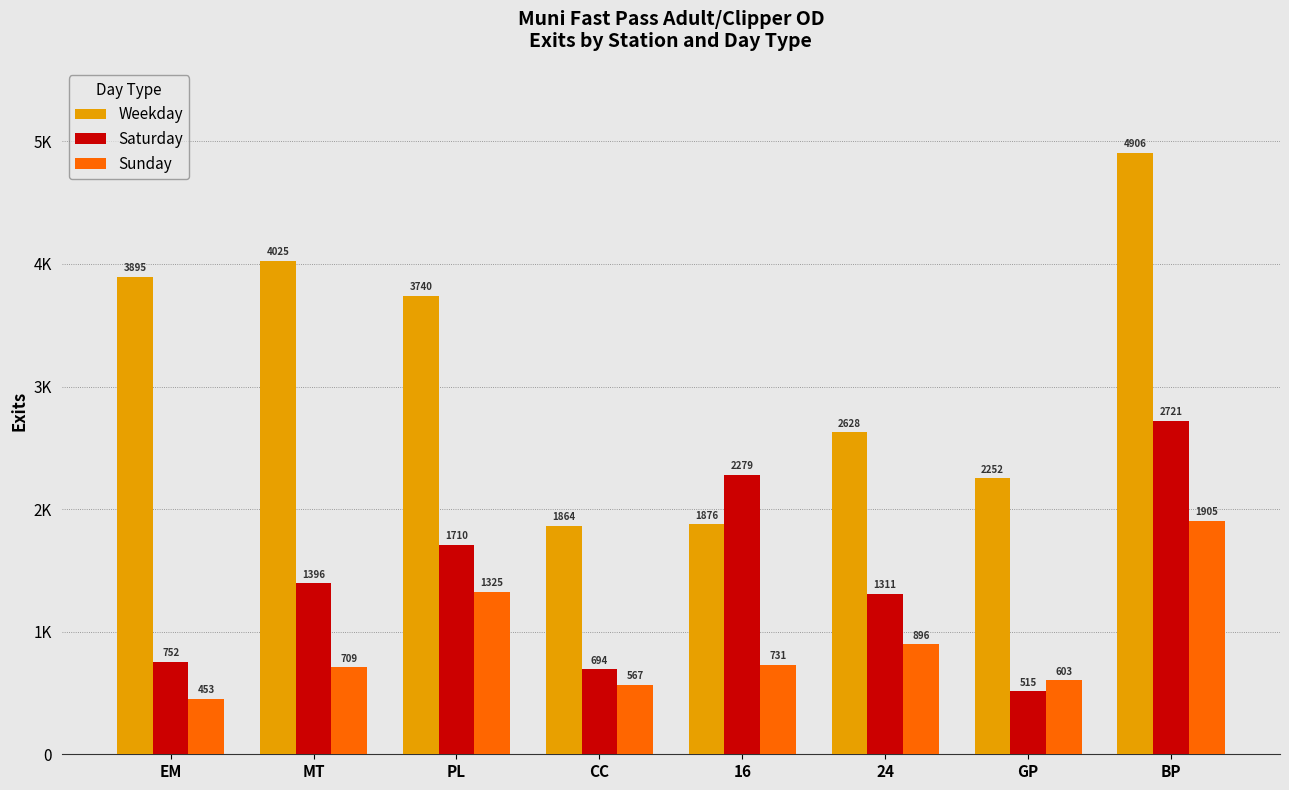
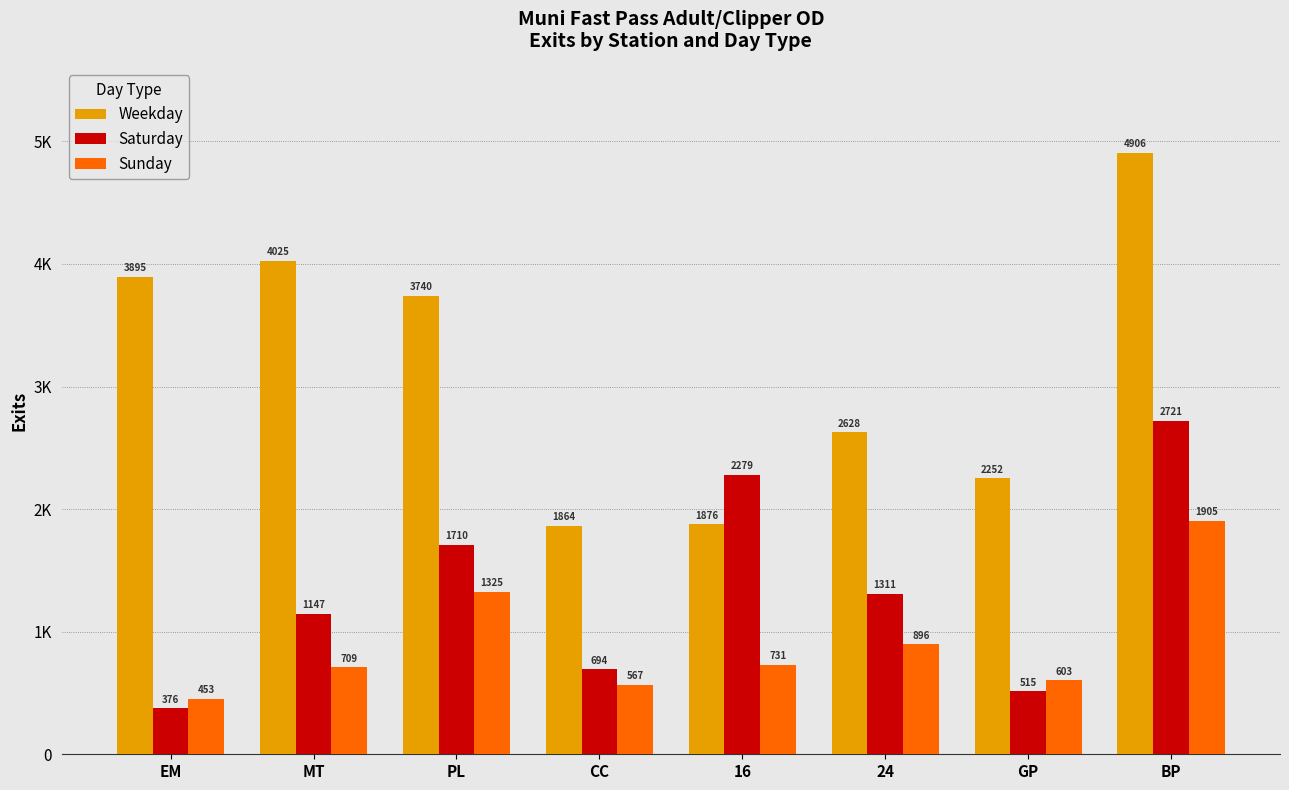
Saturday, EM: 752 -> 376
Saturday, MT: 1396 -> 1147
